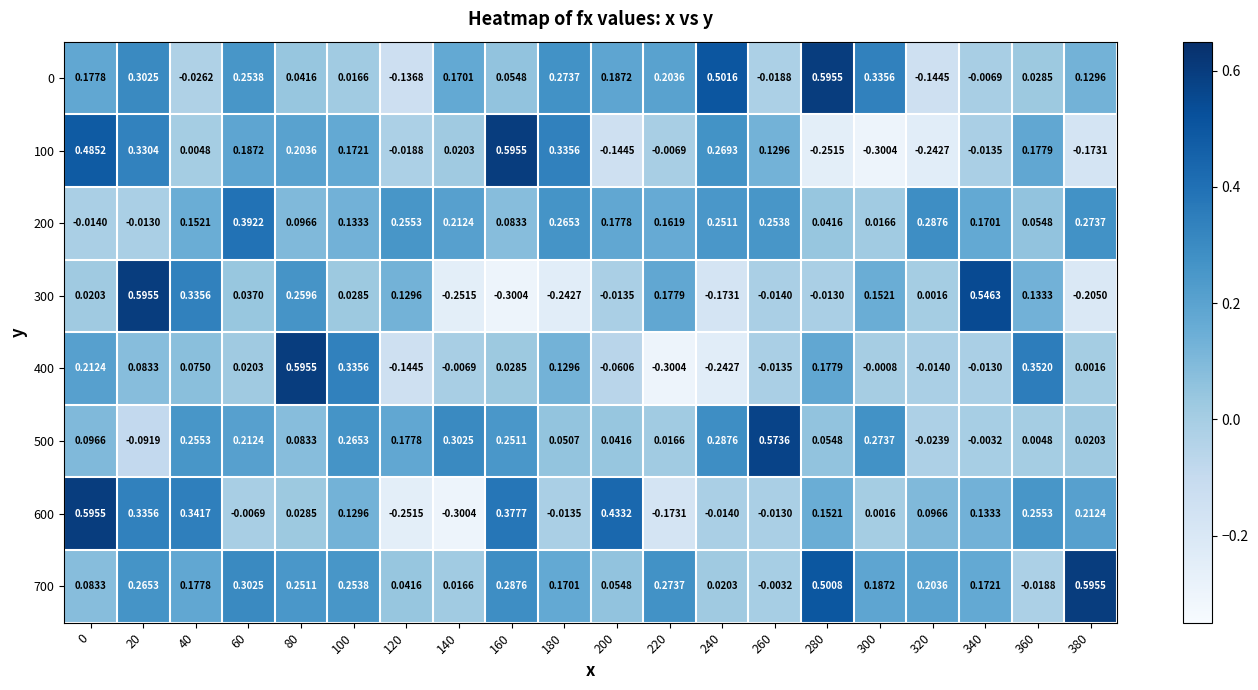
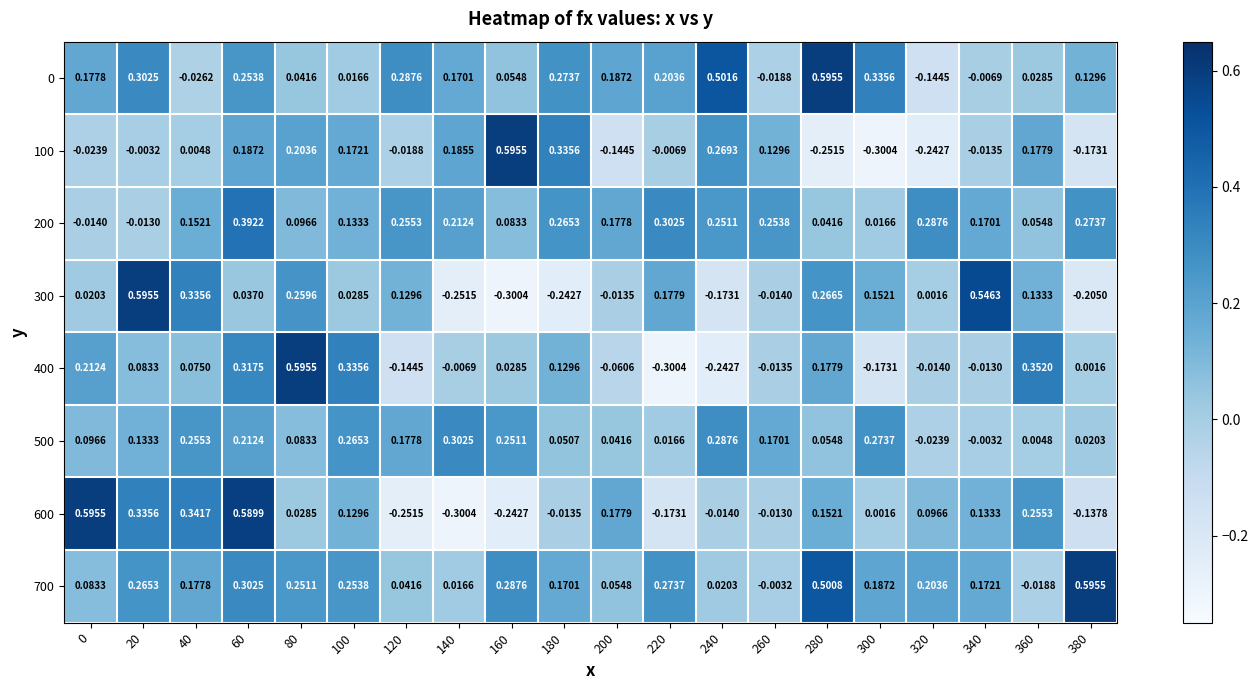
0, 120: -0.1368 -> 0.2876
100, 0: 0.4852 -> -0.0239
100, 20: 0.3304 -> -0.0032
100, 140: 0.0203 -> 0.1855
200, 220: 0.1619 -> 0.3025
300, 280: -0.0130 -> 0.2665
400, 60: 0.0203 -> 0.3175
400, 300: -0.0008 -> -0.1731
500, 20: -0.0919 -> 0.1333
500, 260: 0.5736 -> 0.1701
600, 60: -0.0069 -> 0.5899
600, 160: 0.3777 -> -0.2427
600, 200: 0.4332 -> 0.1779
600, 380: 0.2124 -> -0.1378
